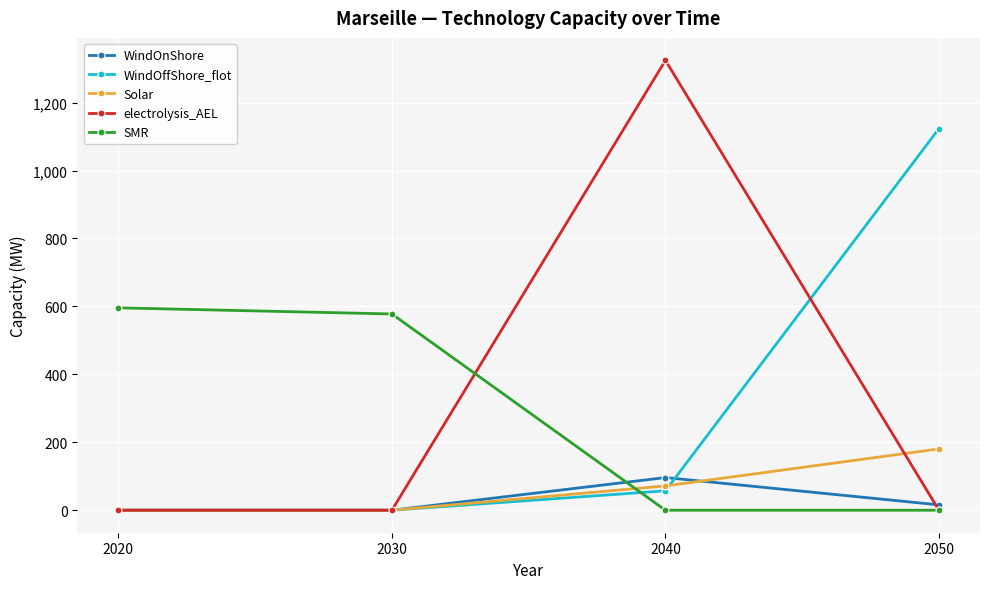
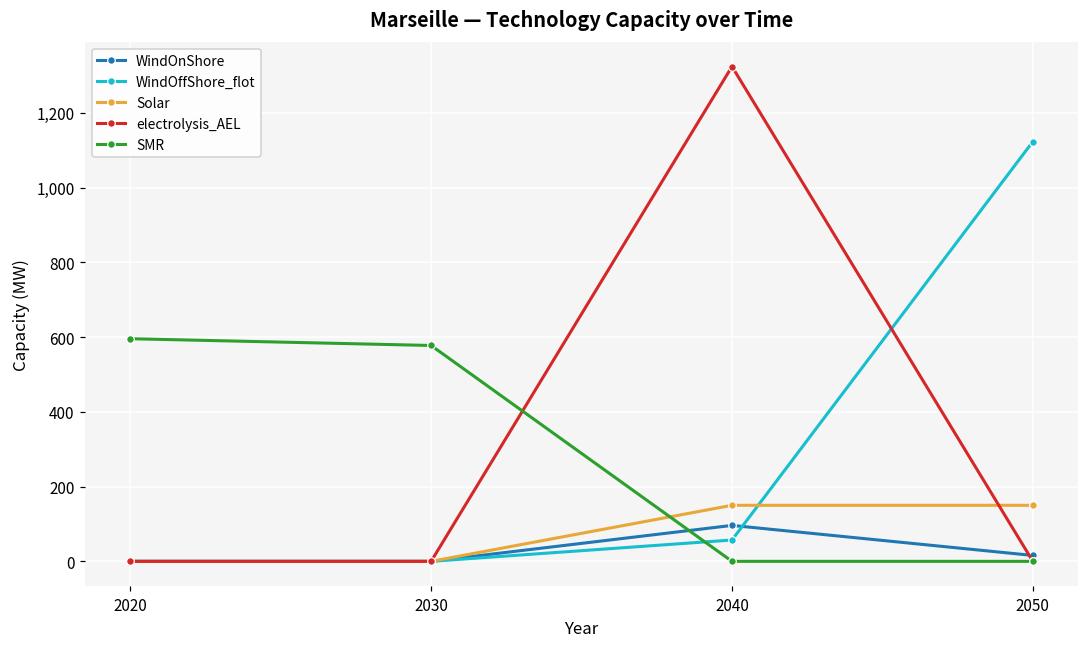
Solar, 2040: 70 -> 150
Solar, 2050: 180 -> 150
